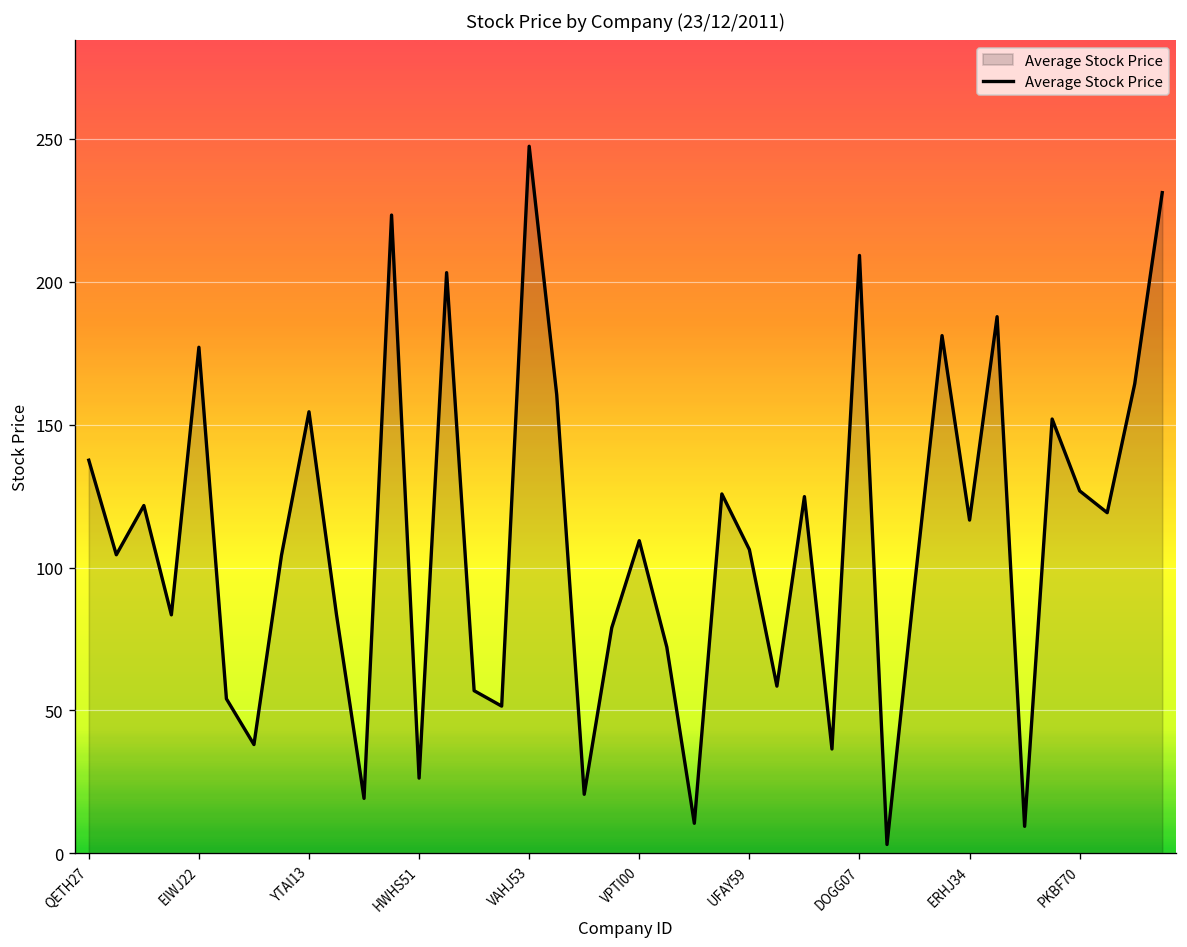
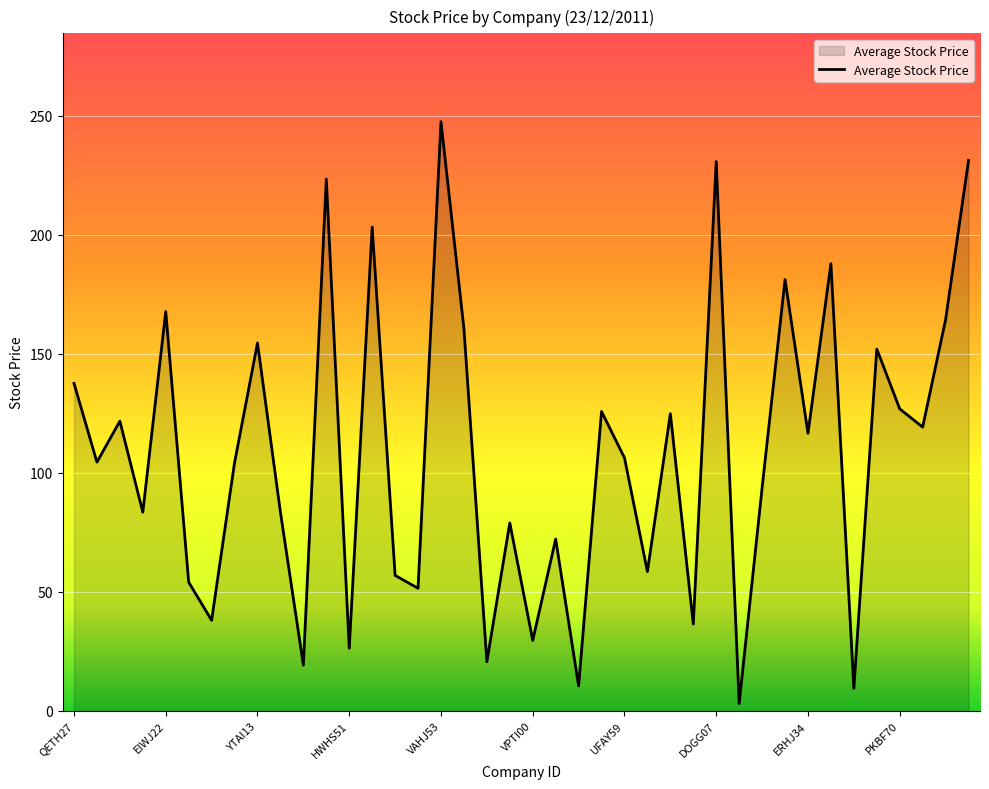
EIWJ22: 177 -> 168
VPTI00: 109 -> 30
DOGG07: 209 -> 231
